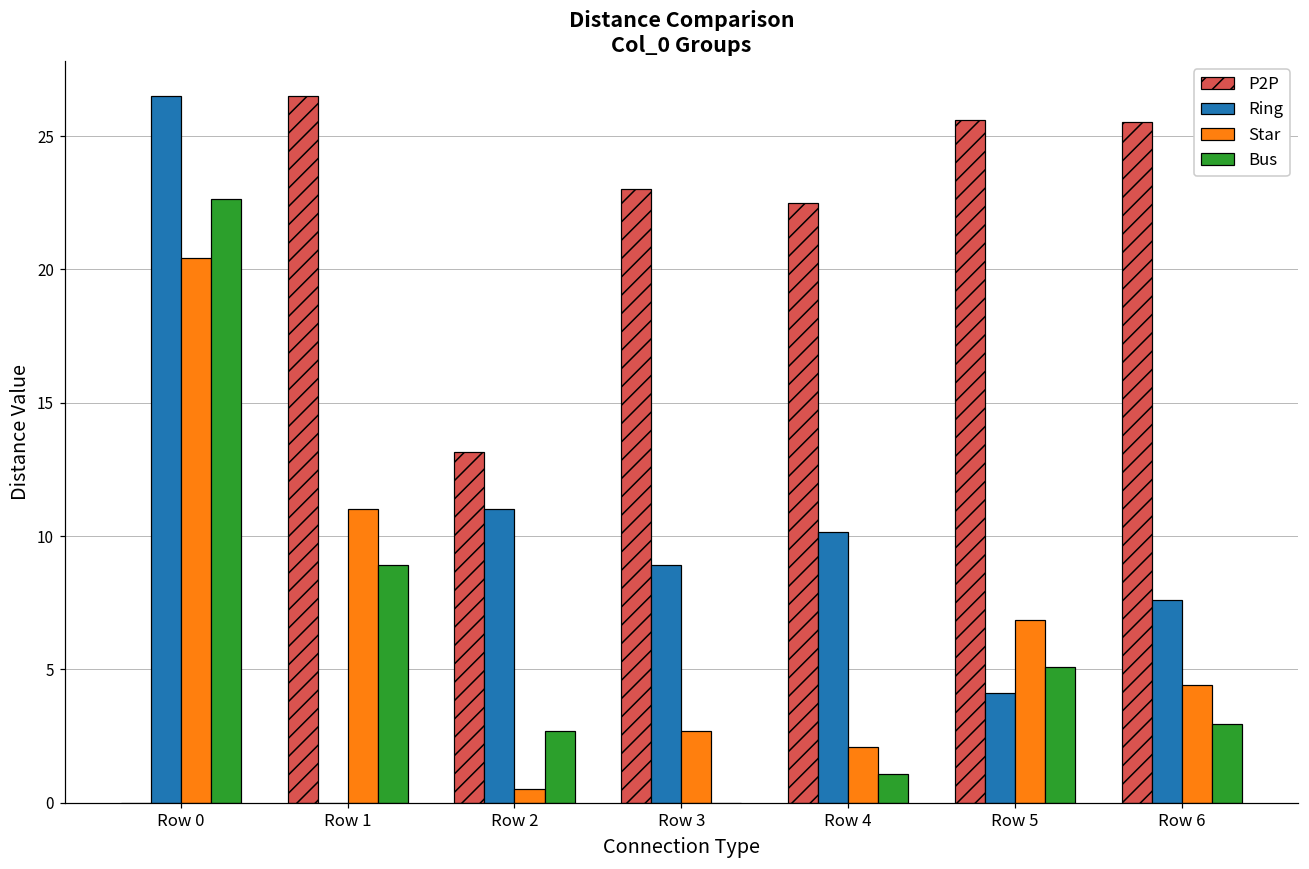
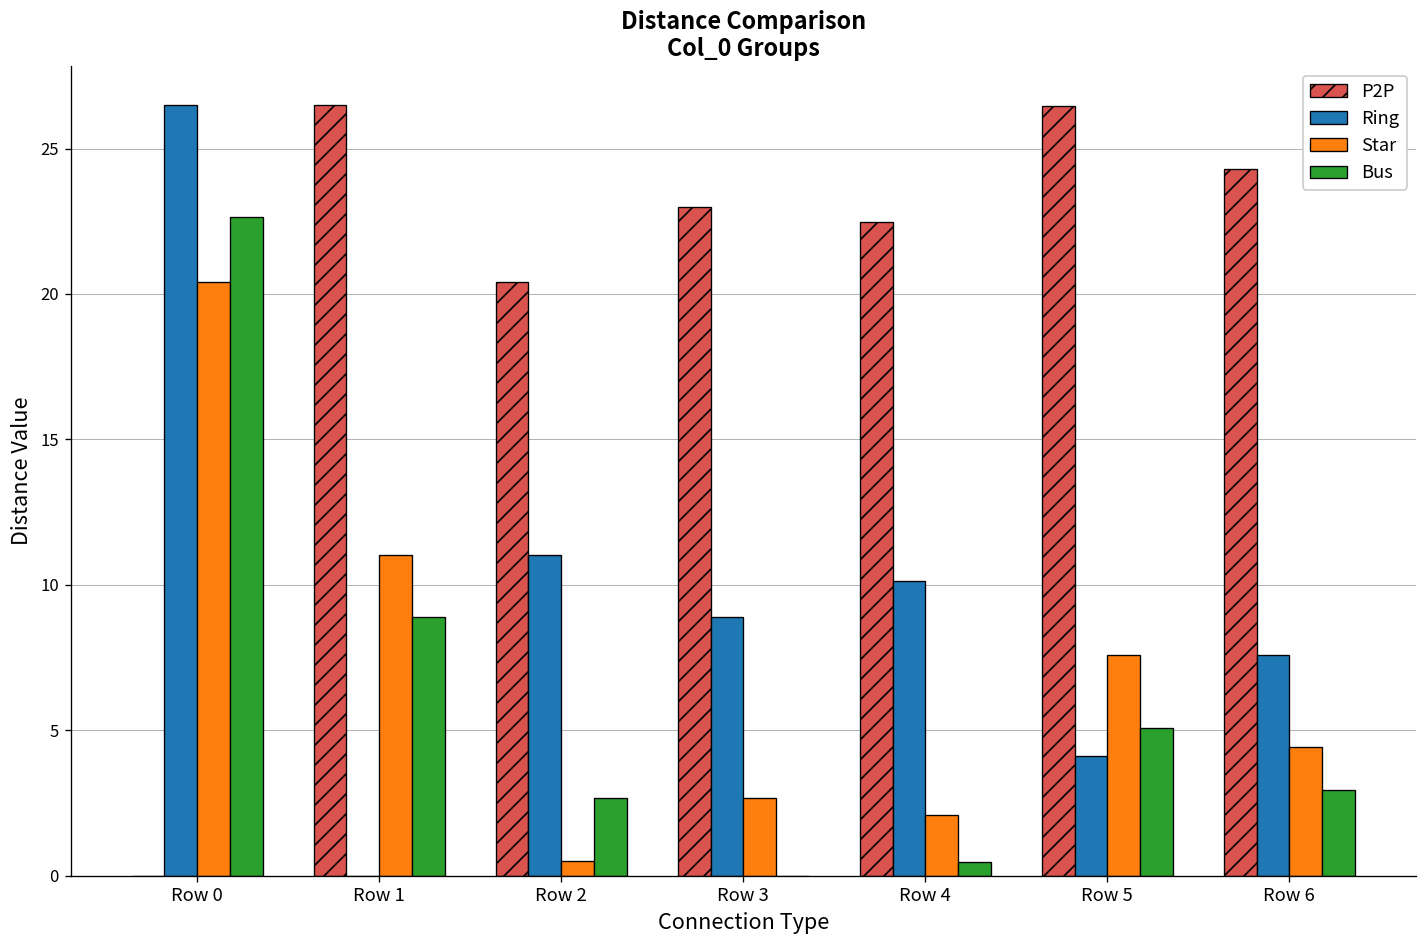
P2P, Row 2: 13.1 -> 20.4
Bus, Row 4: 1.1 -> 0.5
P2P, Row 5: 25.6 -> 26.5
Star, Row 5: 6.9 -> 7.6
P2P, Row 6: 25.5 -> 24.3
